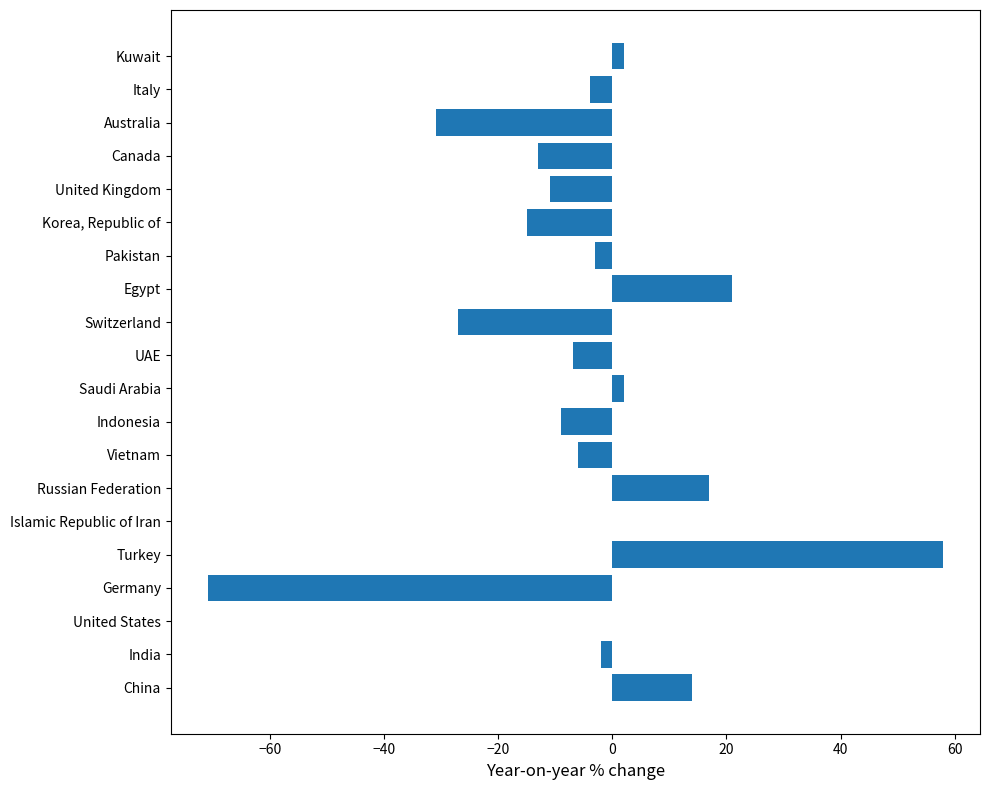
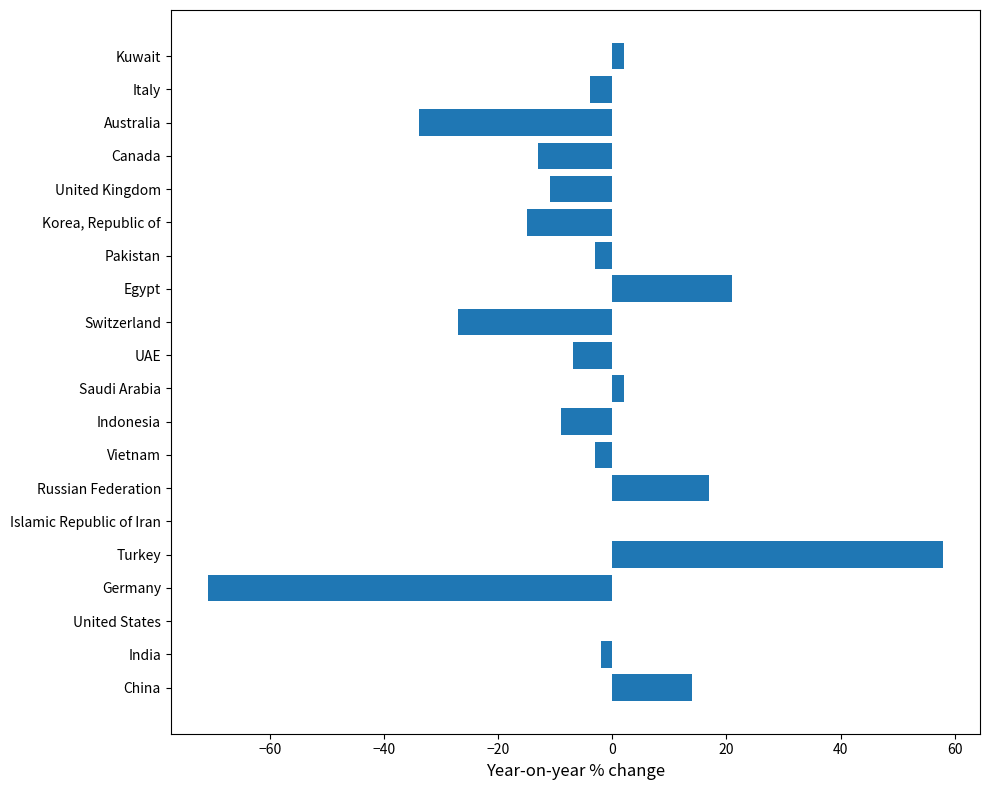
Australia: -31 -> -34
Vietnam: -6 -> -3
